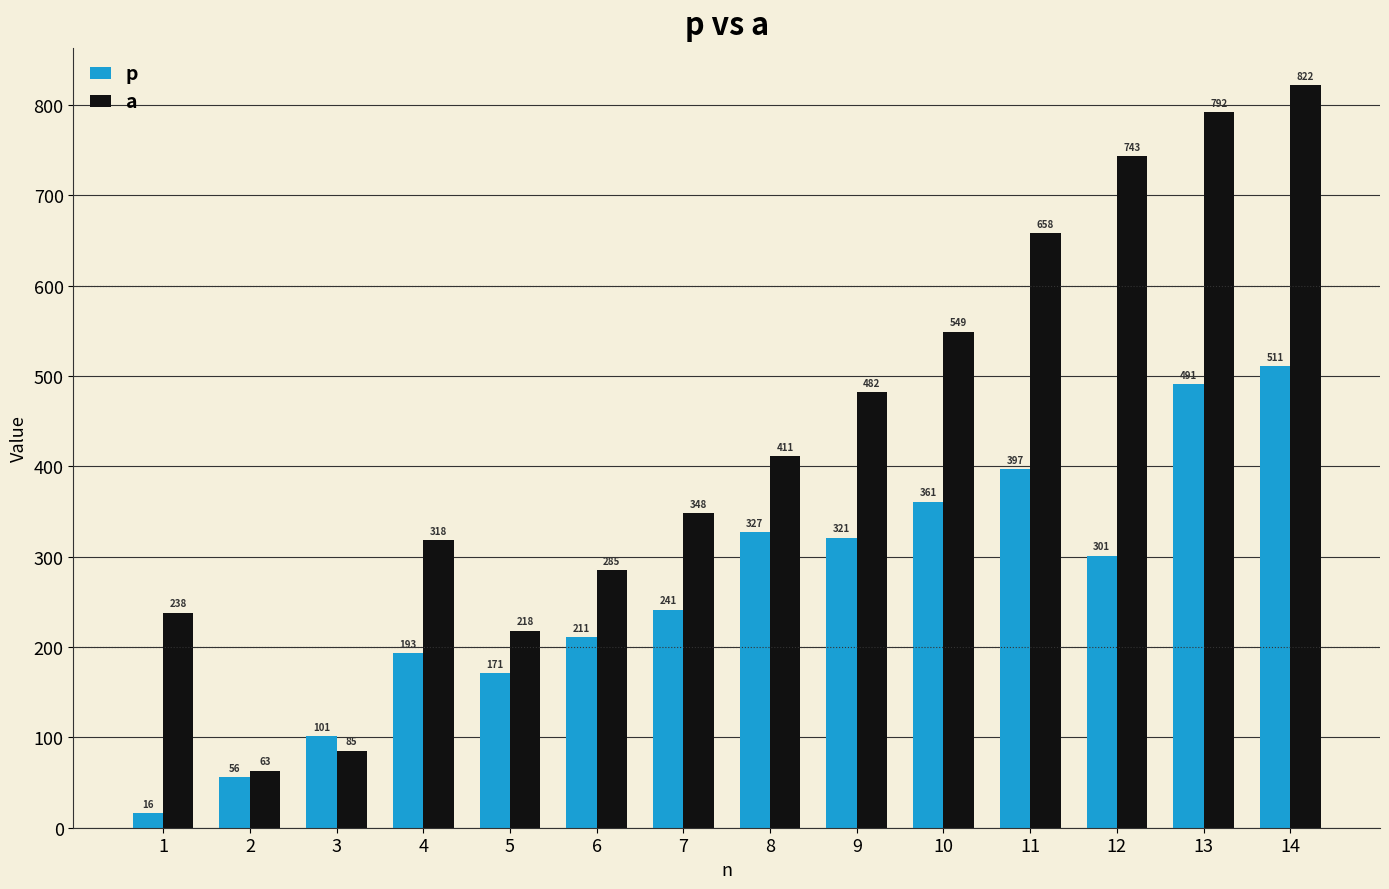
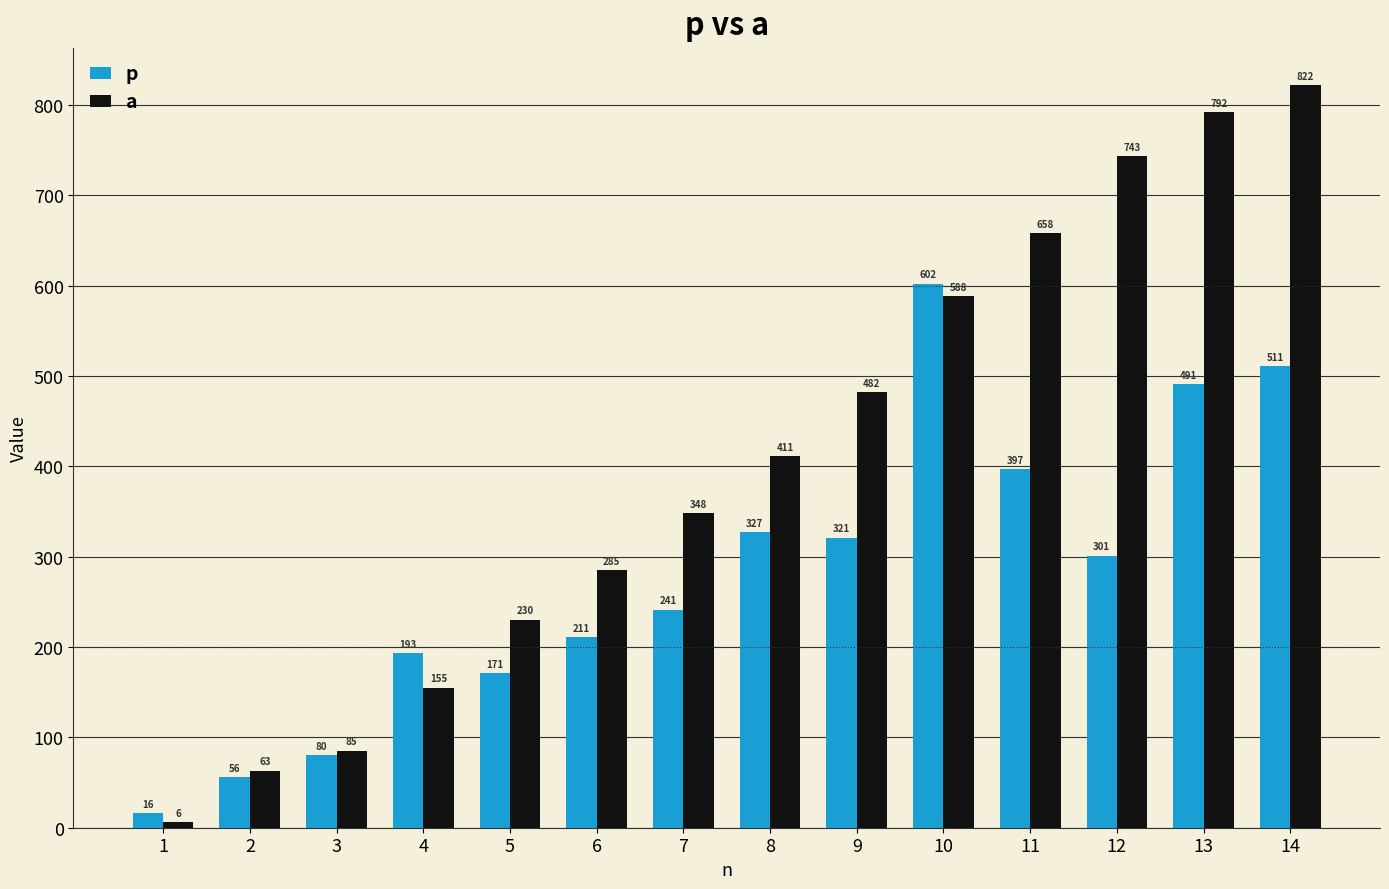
а, 1: 238 -> 6
p, 3: 101 -> 80
а, 4: 318 -> 155
а, 5: 218 -> 230
p, 10: 361 -> 602
а, 10: 549 -> 588
